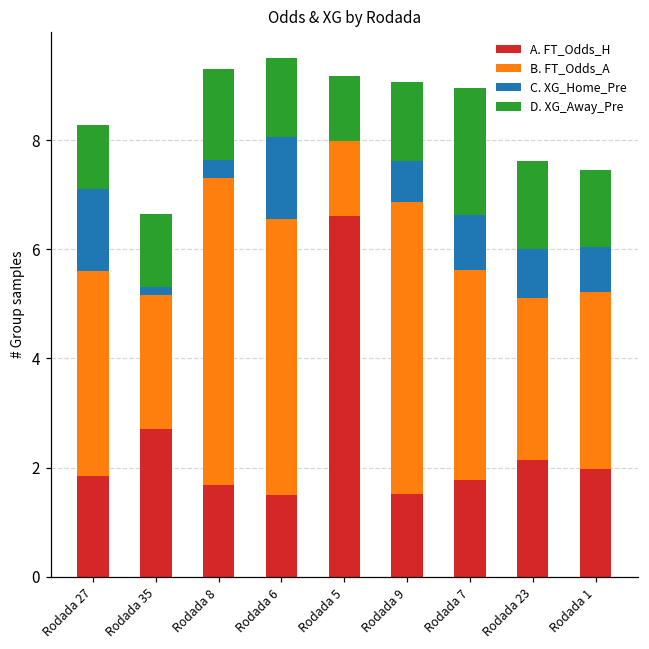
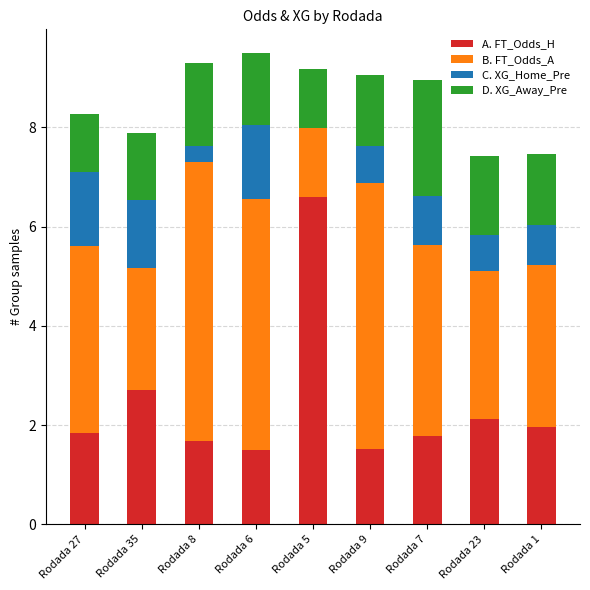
C. XG_Home_Pre, Rodada 35: 0.1 -> 1.4
C. XG_Home_Pre, Rodada 23: 0.9 -> 0.7
